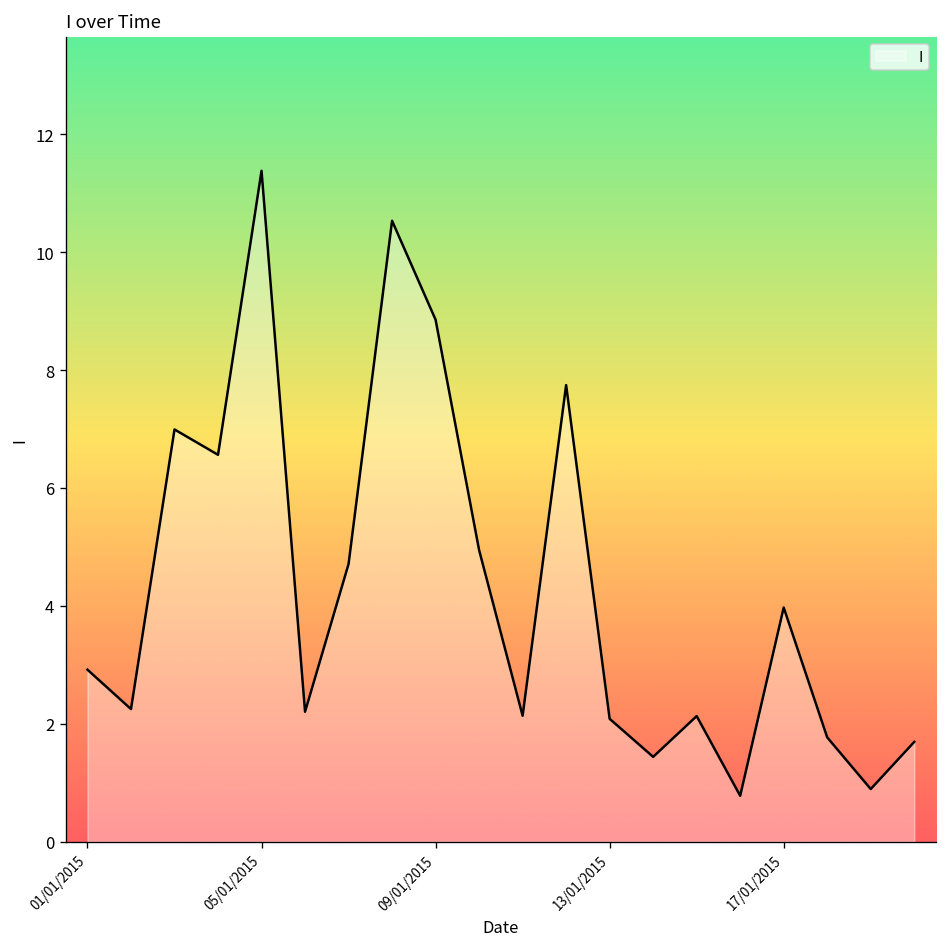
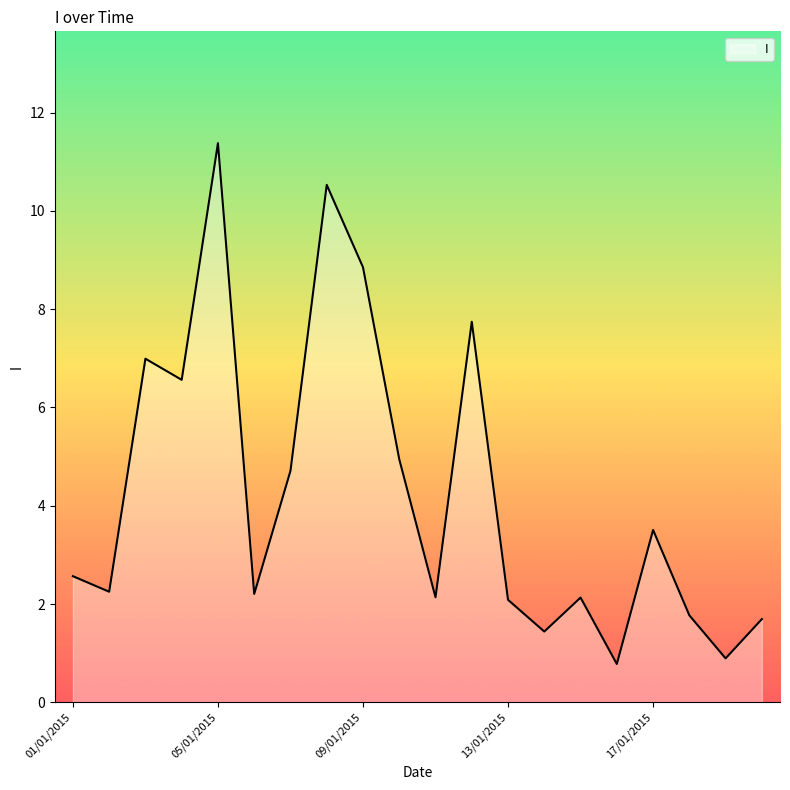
01/01/2015: 2.9 -> 2.6
17/01/2015: 4.0 -> 3.5
